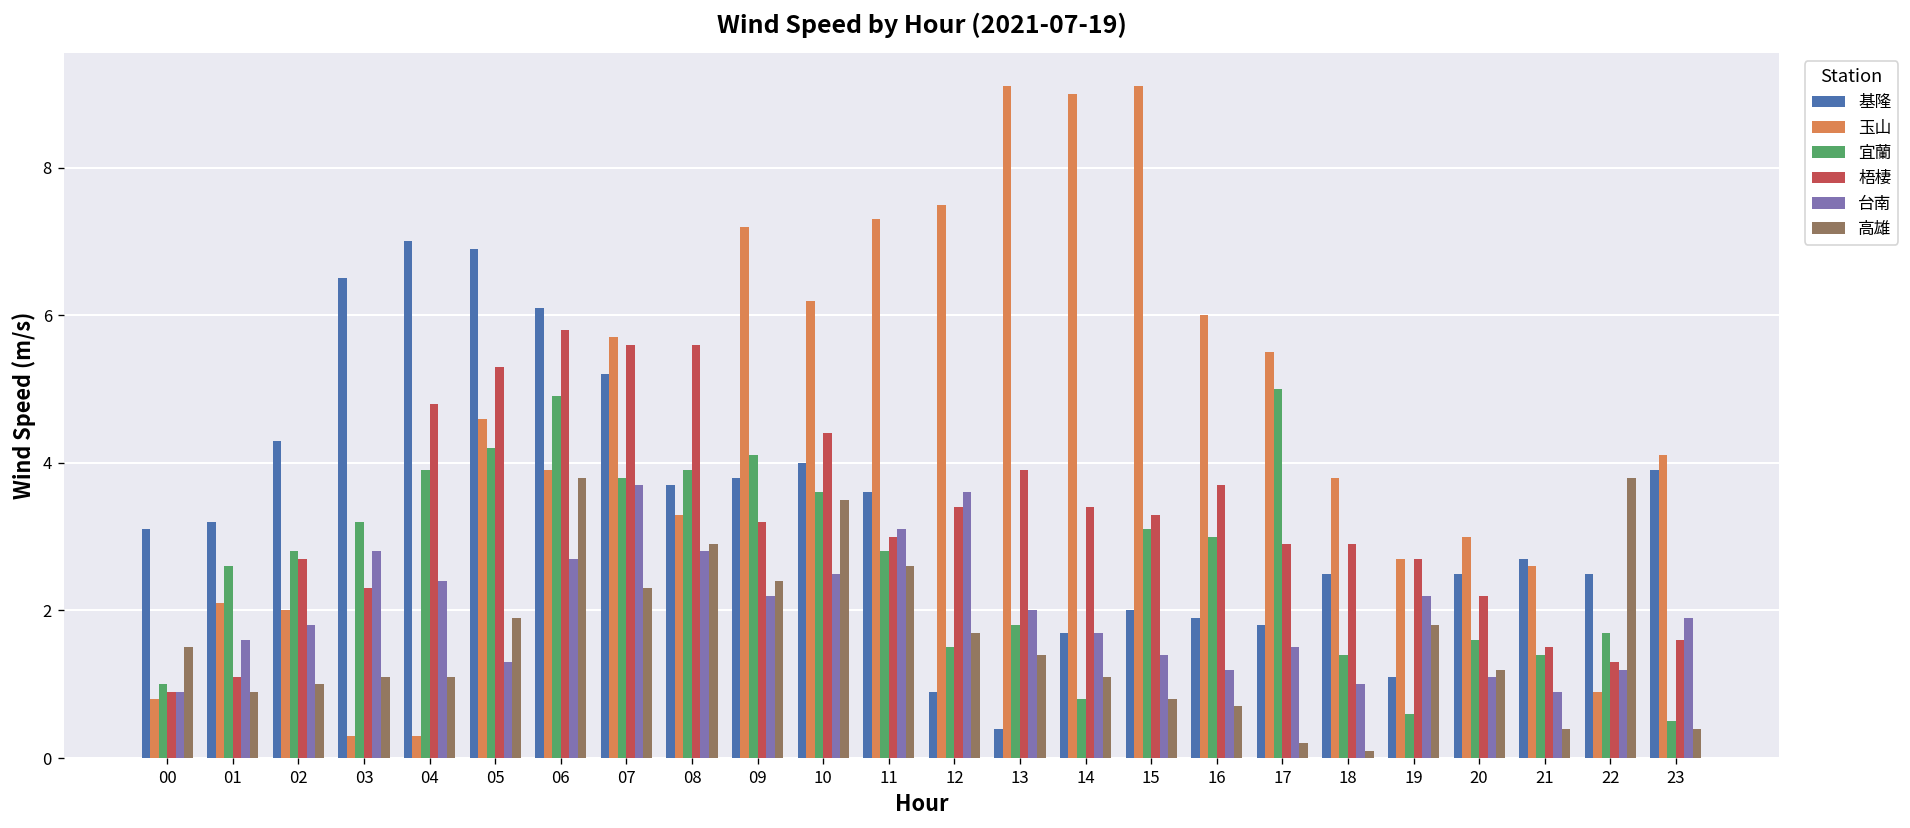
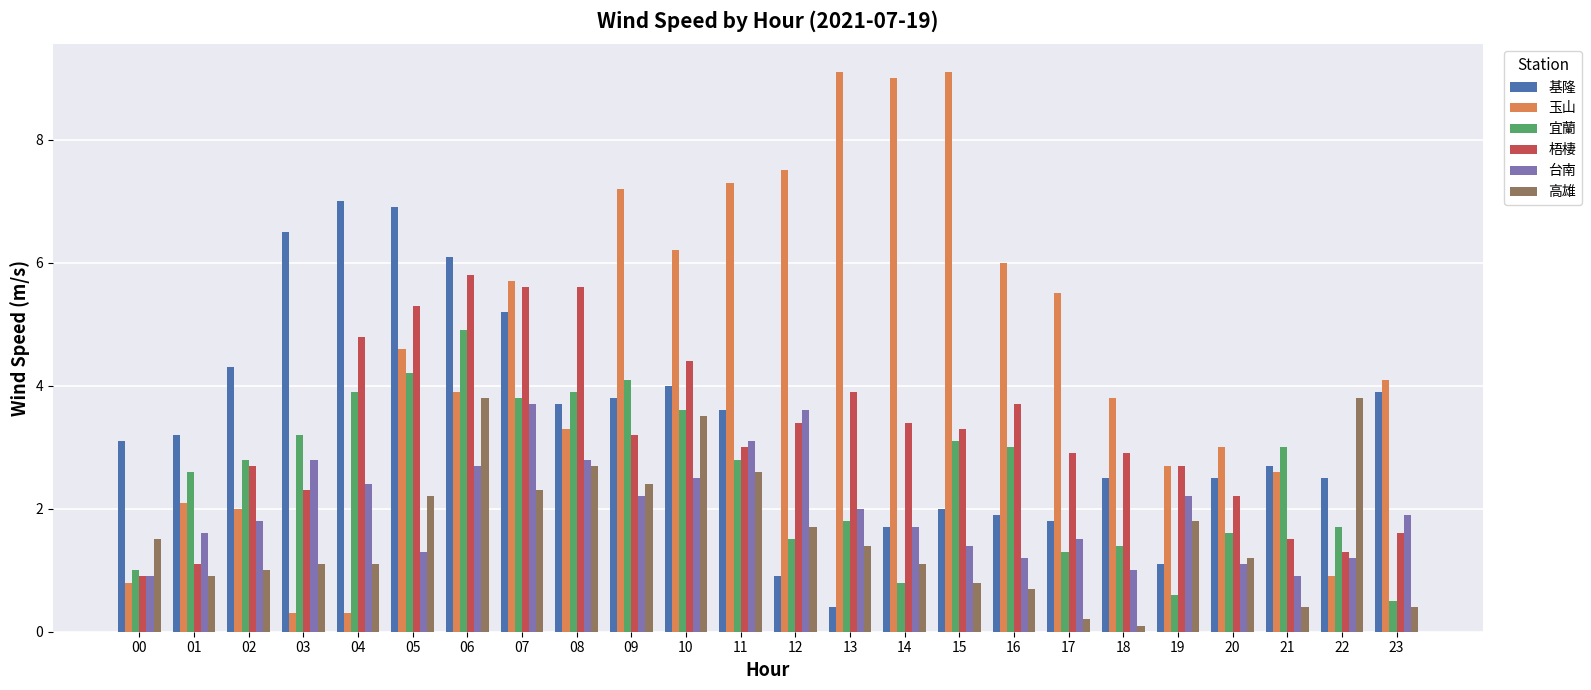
高雄, 05: 1.9 -> 2.2
高雄, 08: 2.9 -> 2.7
宜蘭, 17: 5.0 -> 1.3
宜蘭, 21: 1.4 -> 3.0
